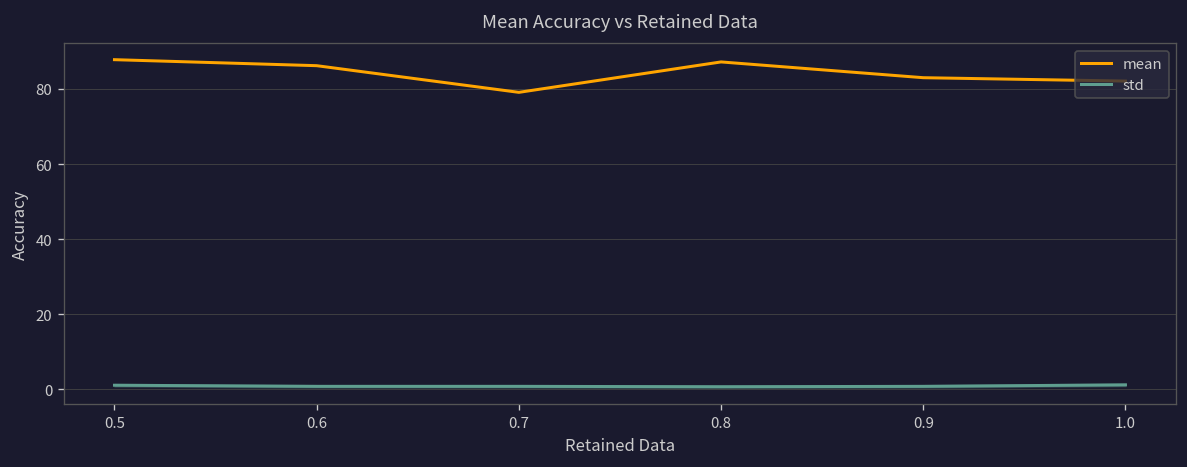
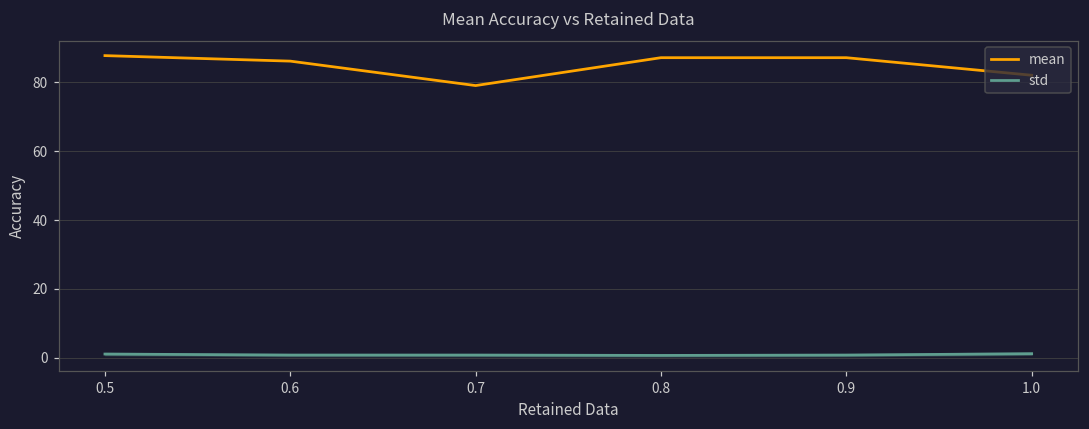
mean, 0.9: 83 -> 87
